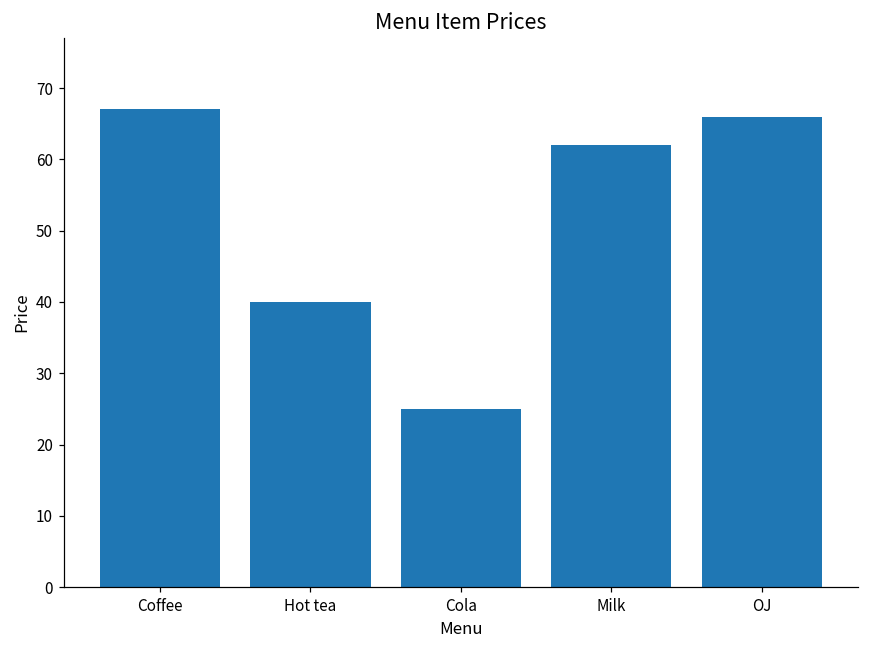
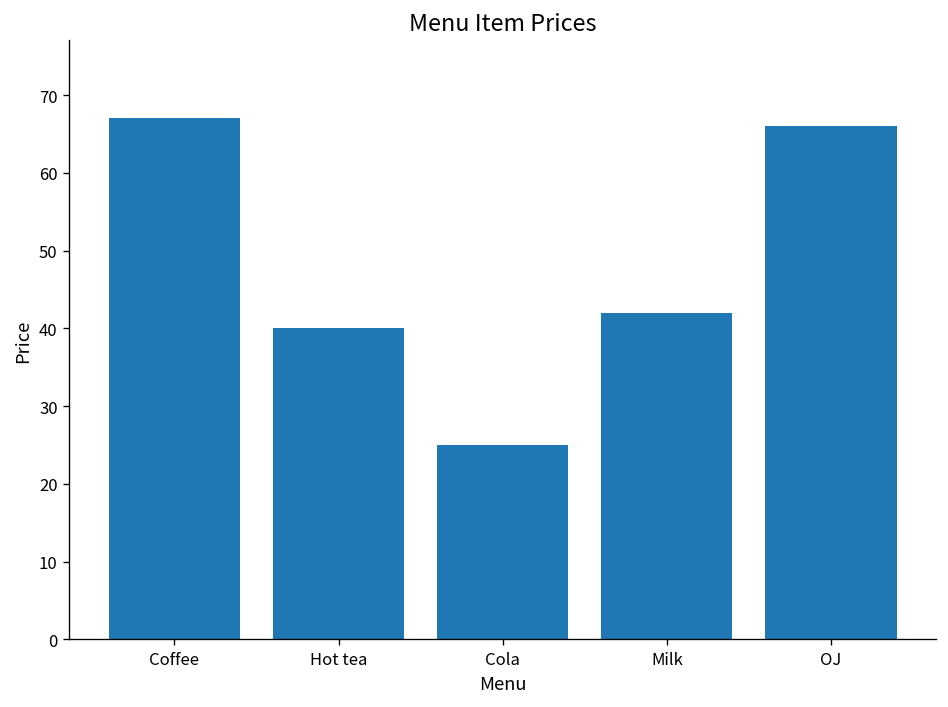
Milk: 62 -> 42
